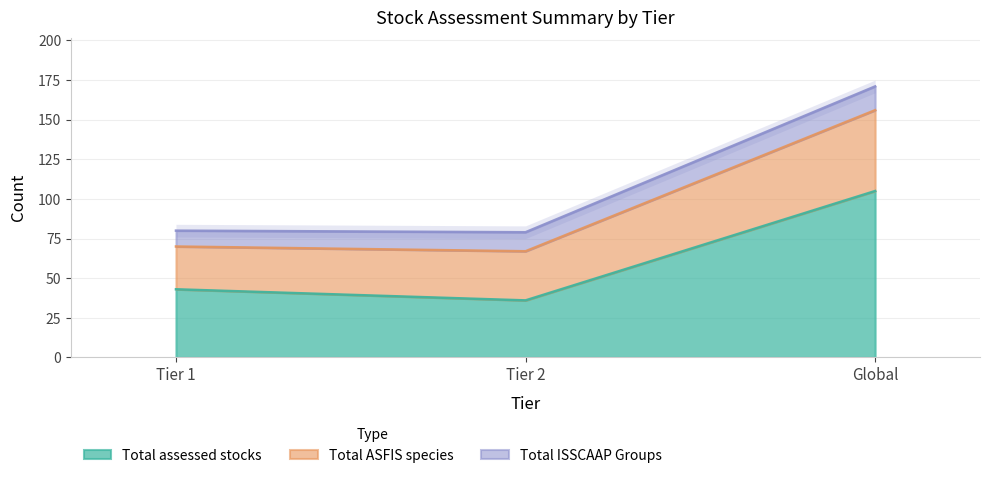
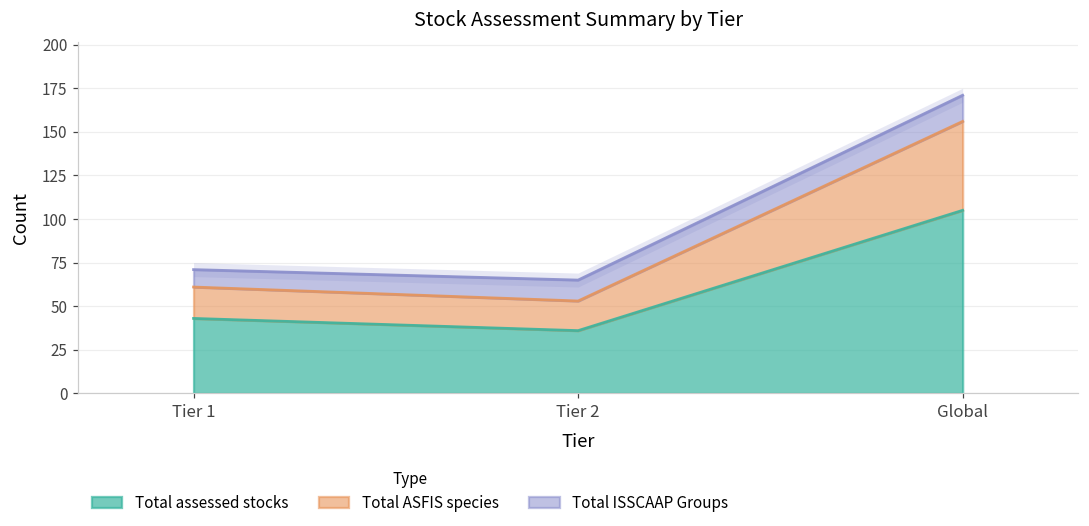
Total ASFIS species, Tier 1: 27 -> 18
Total ASFIS species, Tier 2: 31 -> 17
